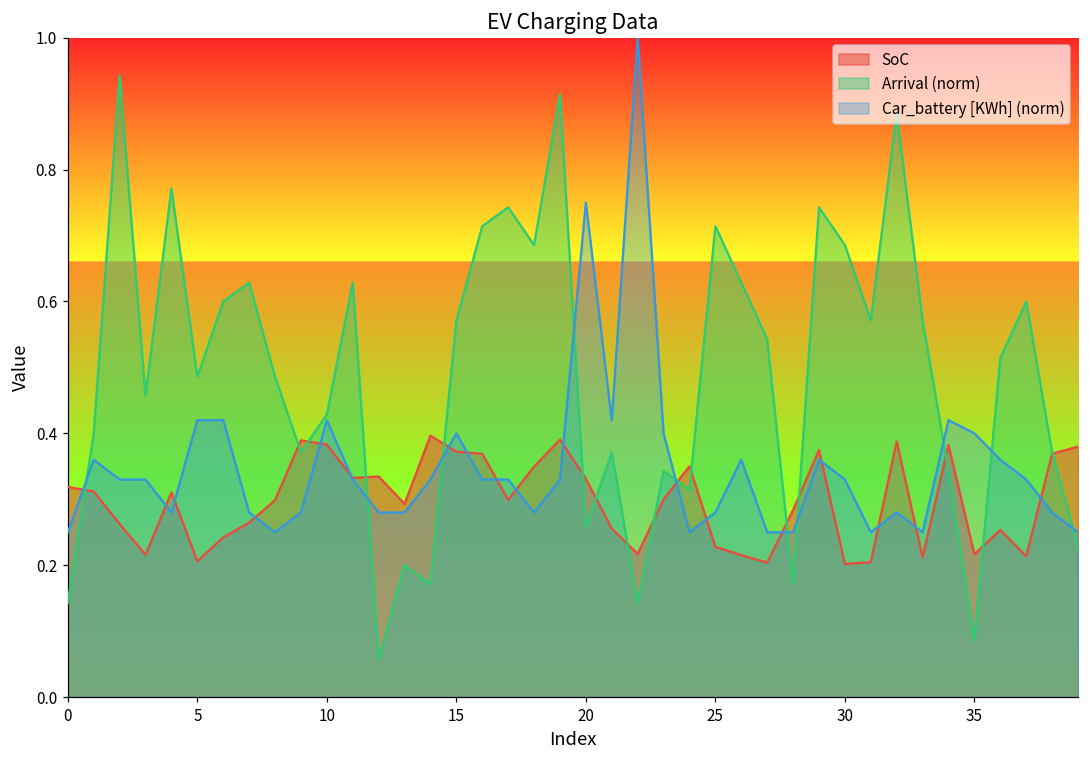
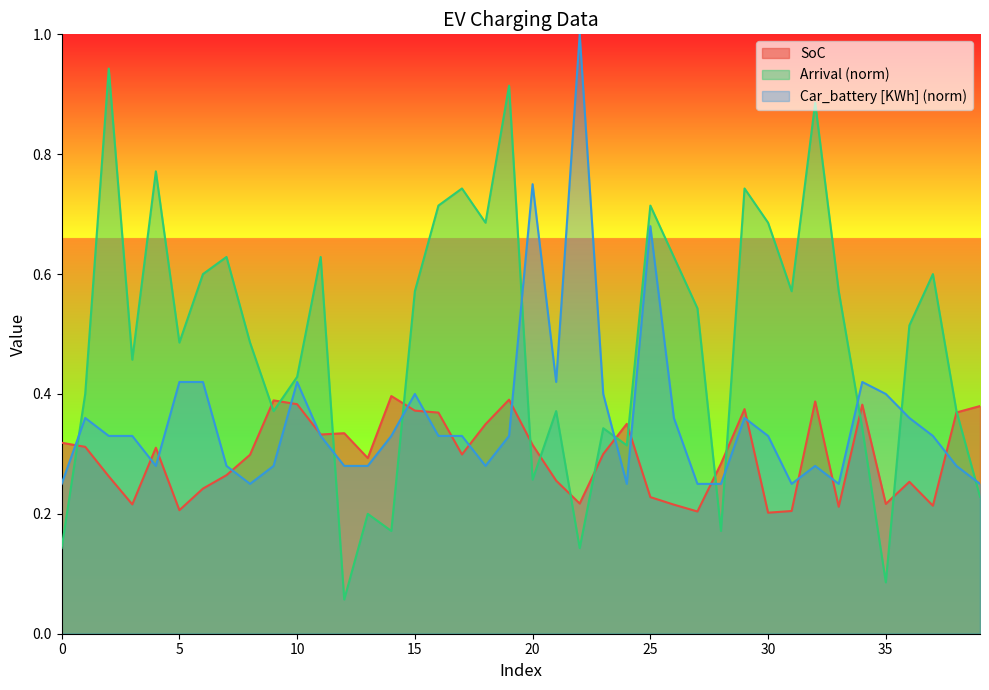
SoC, 20: 0.33 -> 0.31
Car_battery [KWh] (norm), 25: 0.28 -> 0.68
